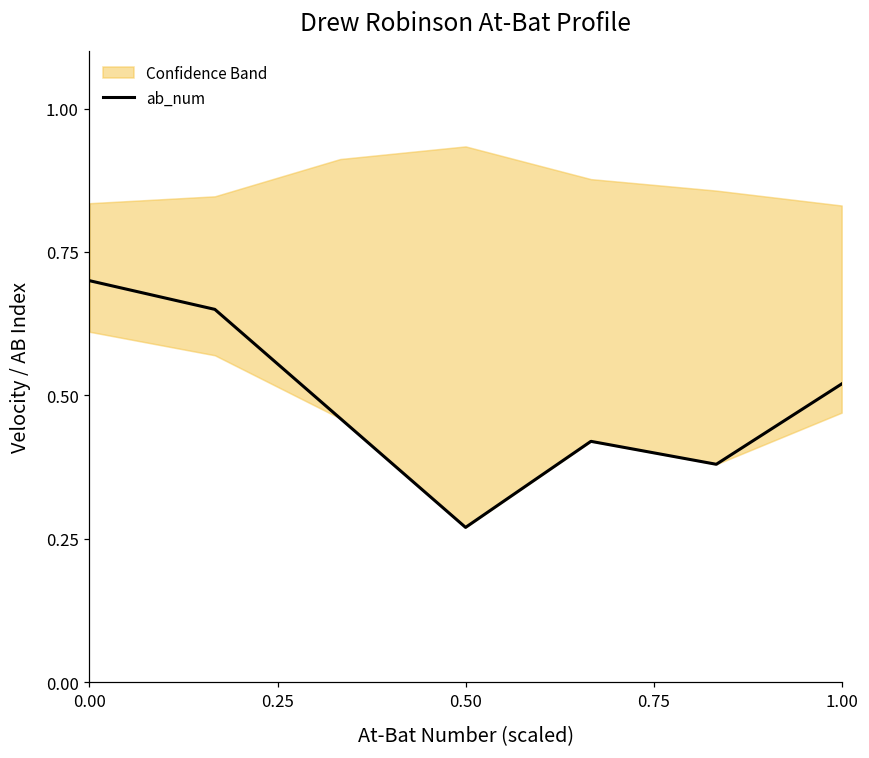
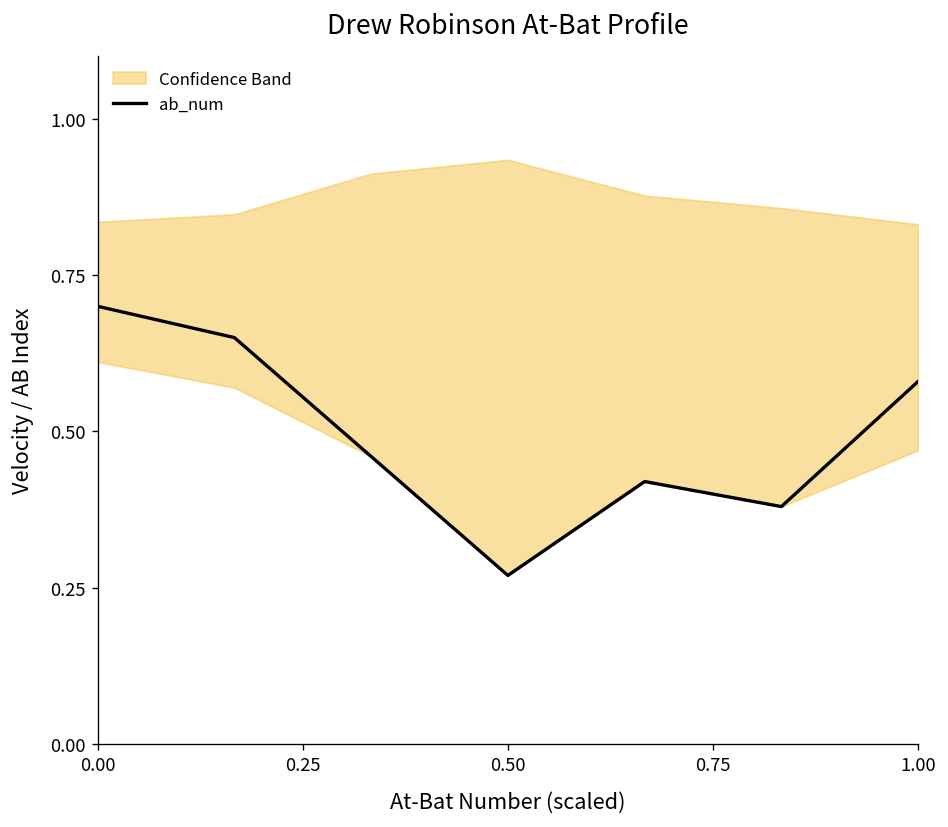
ab_num, 1.00: 0.52 -> 0.58
